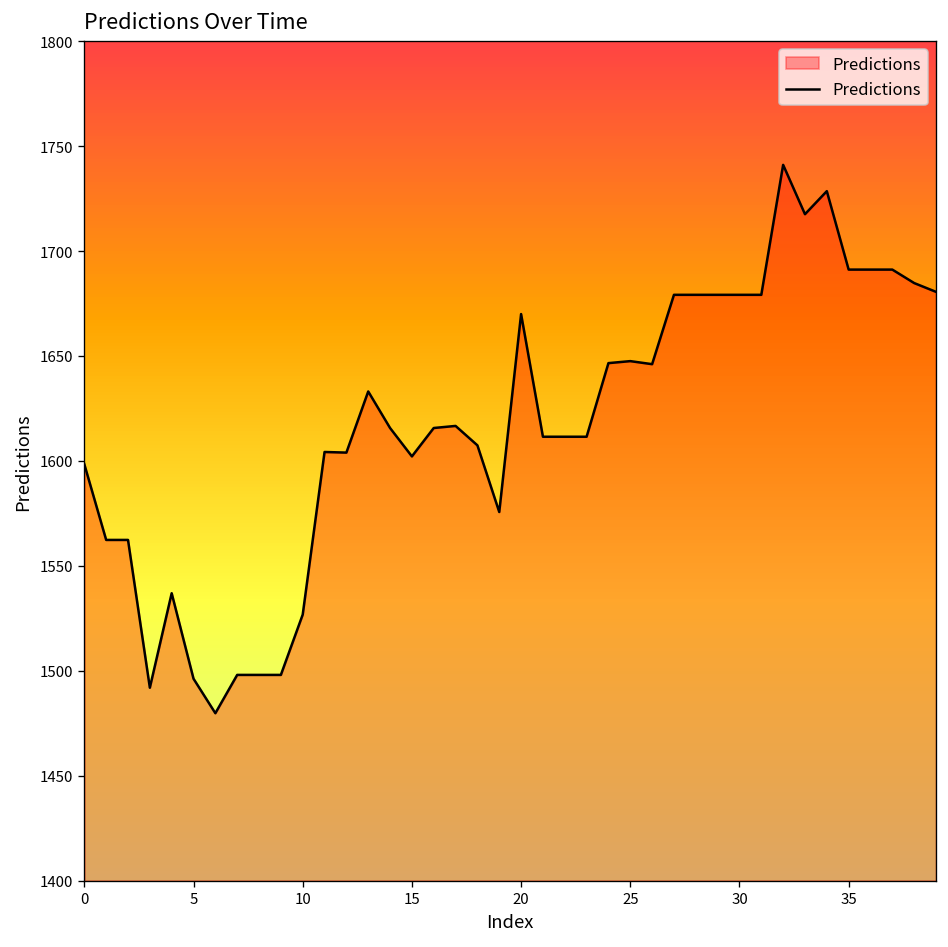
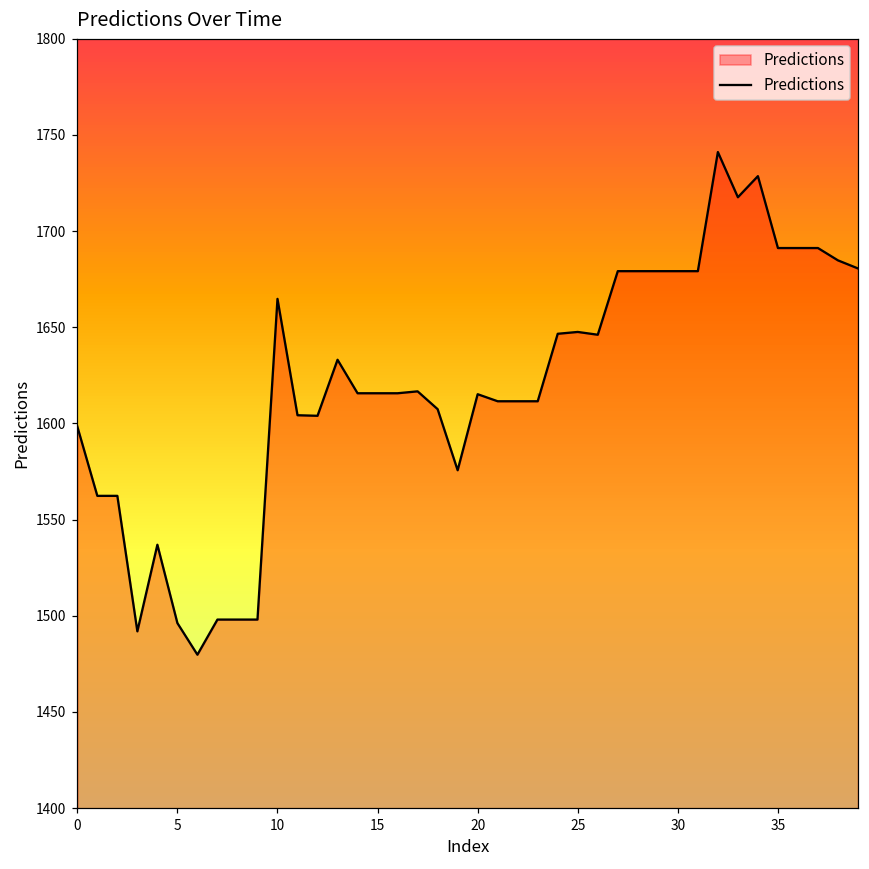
10: 1527 -> 1665
15: 1602 -> 1616
20: 1670 -> 1615
